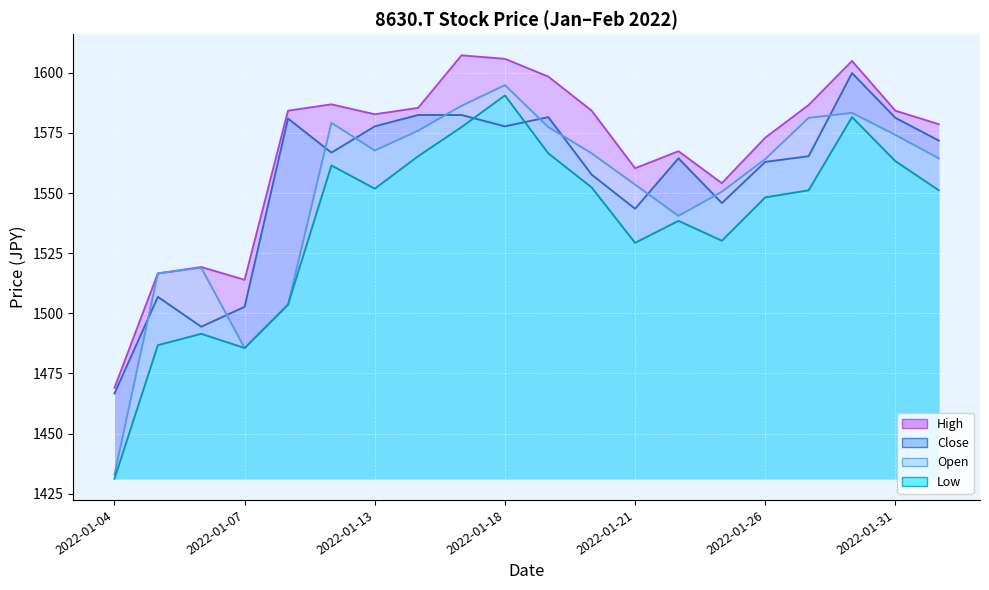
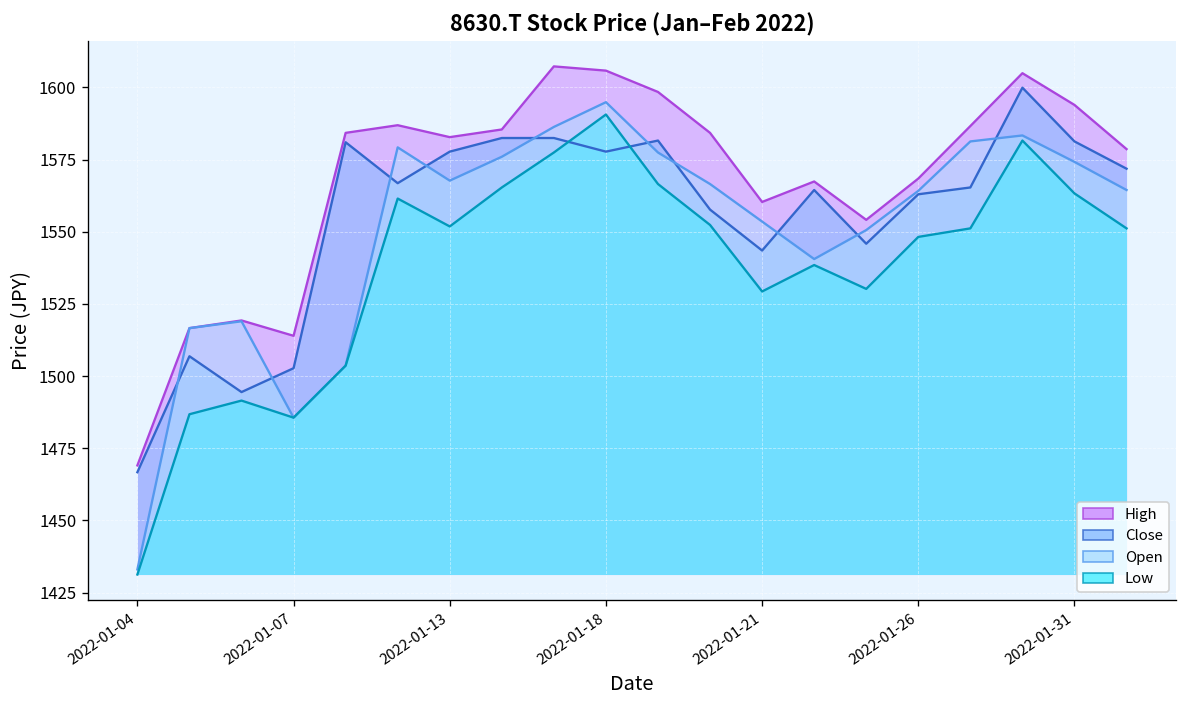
High, 2022-01-26: 1573 -> 1568
High, 2022-01-31: 1584 -> 1594
